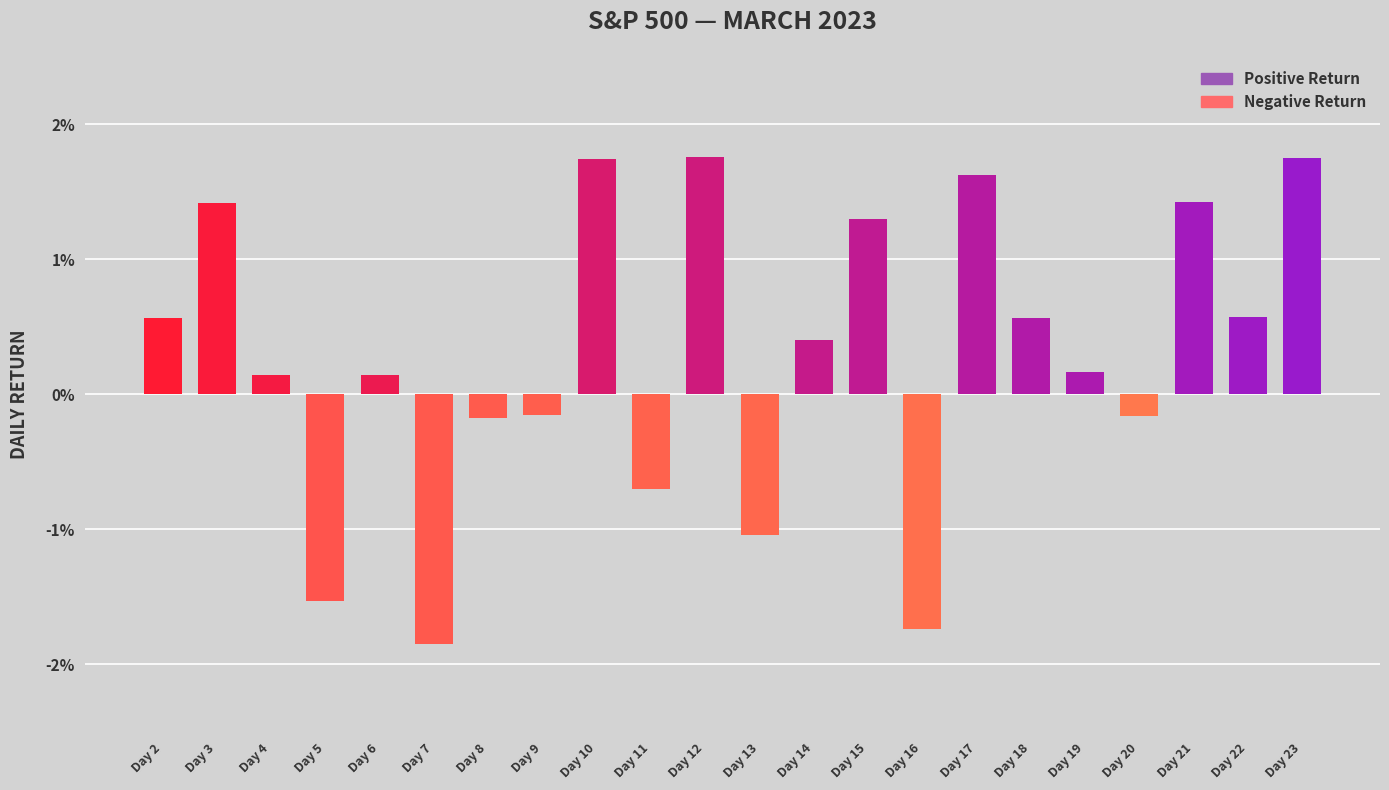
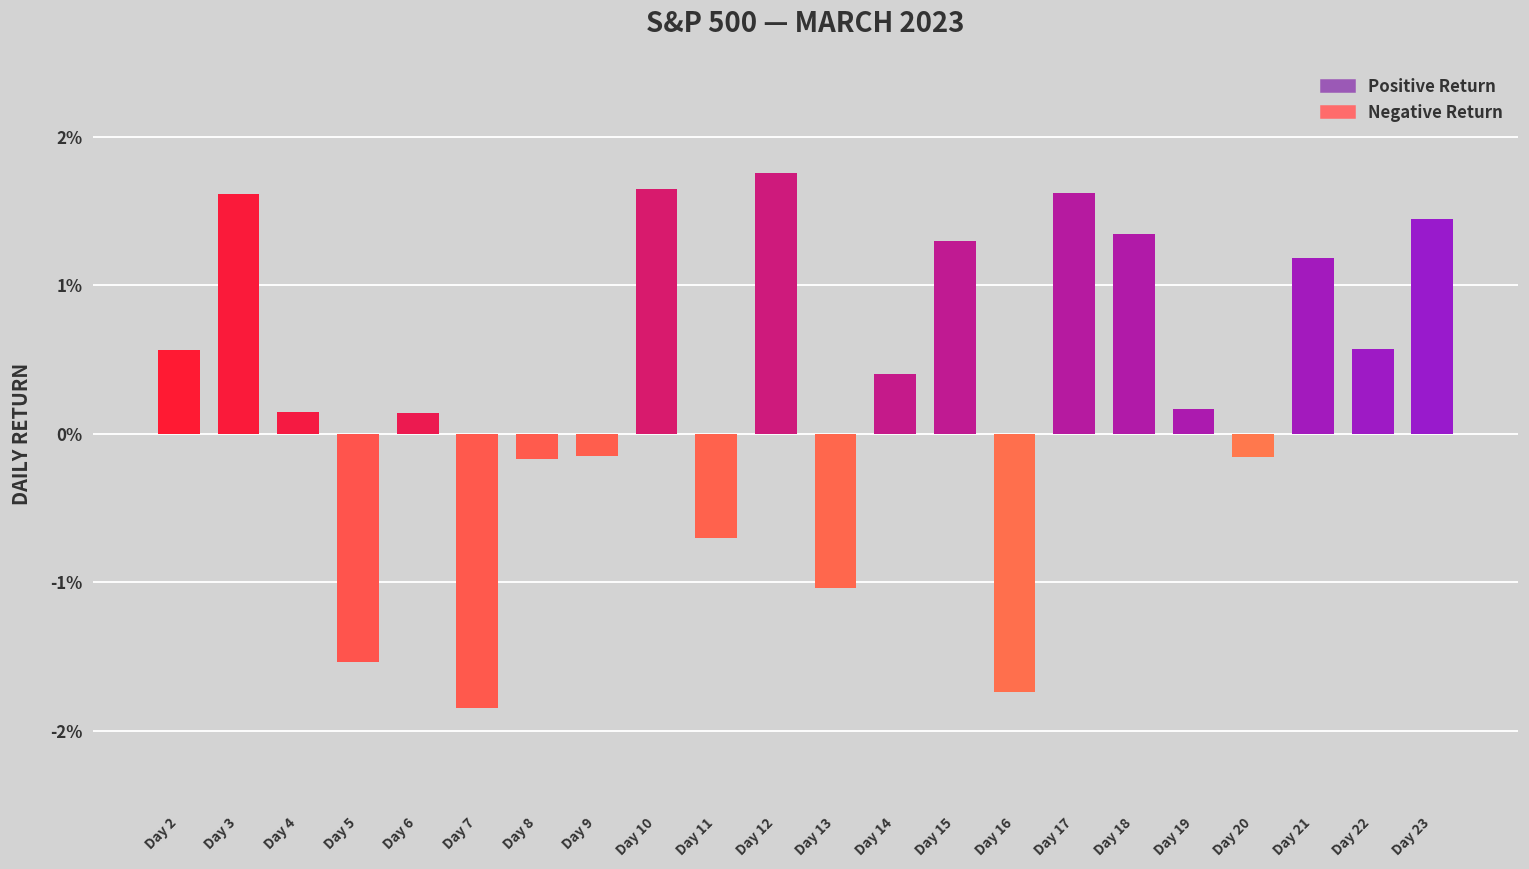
Day 3: 1.41% -> 1.61%
Day 10: 1.75% -> 1.65%
Day 18: 0.56% -> 1.35%
Day 21: 1.42% -> 1.18%
Day 23: 1.75% -> 1.44%
